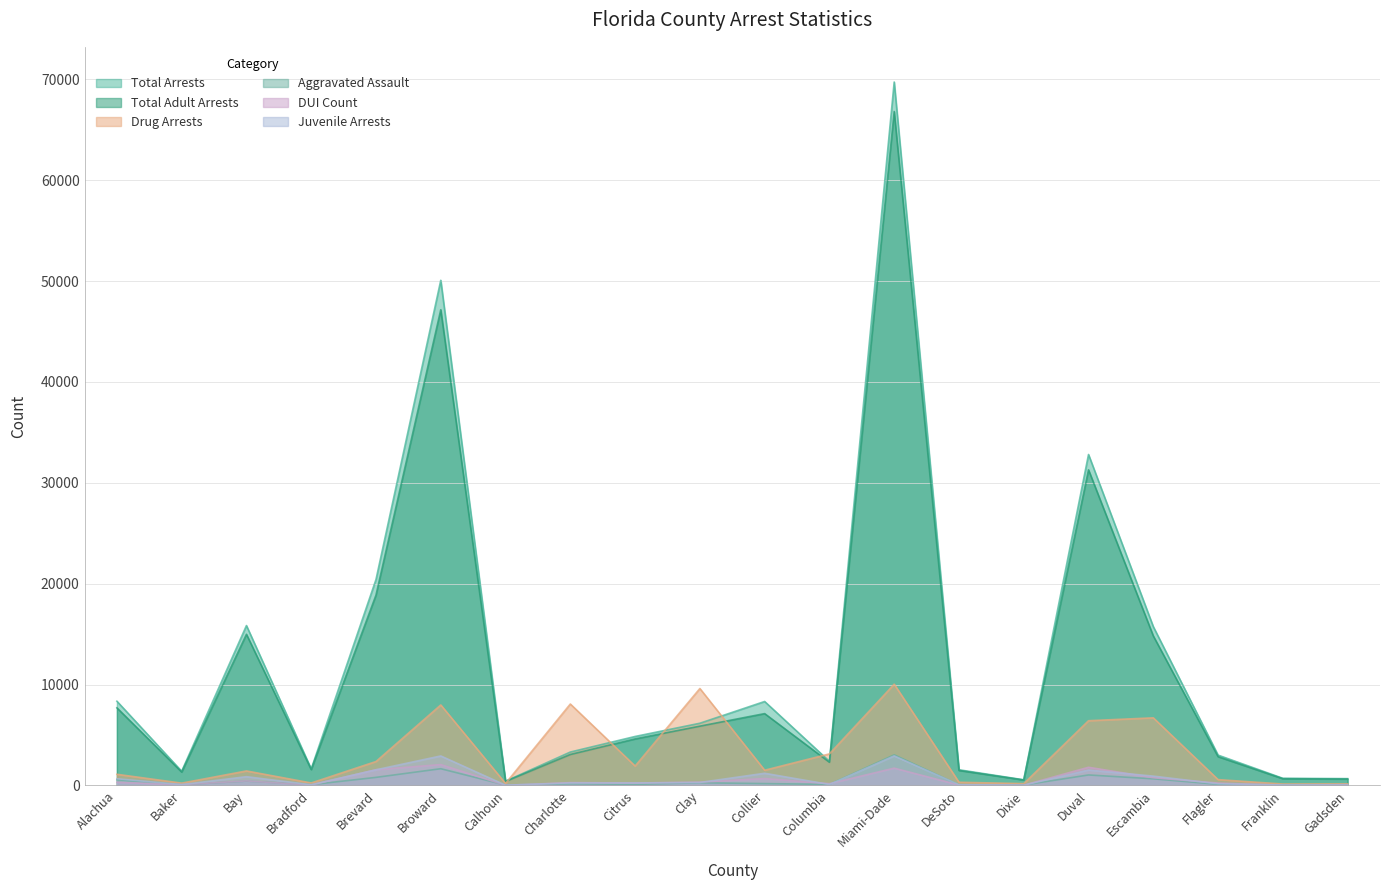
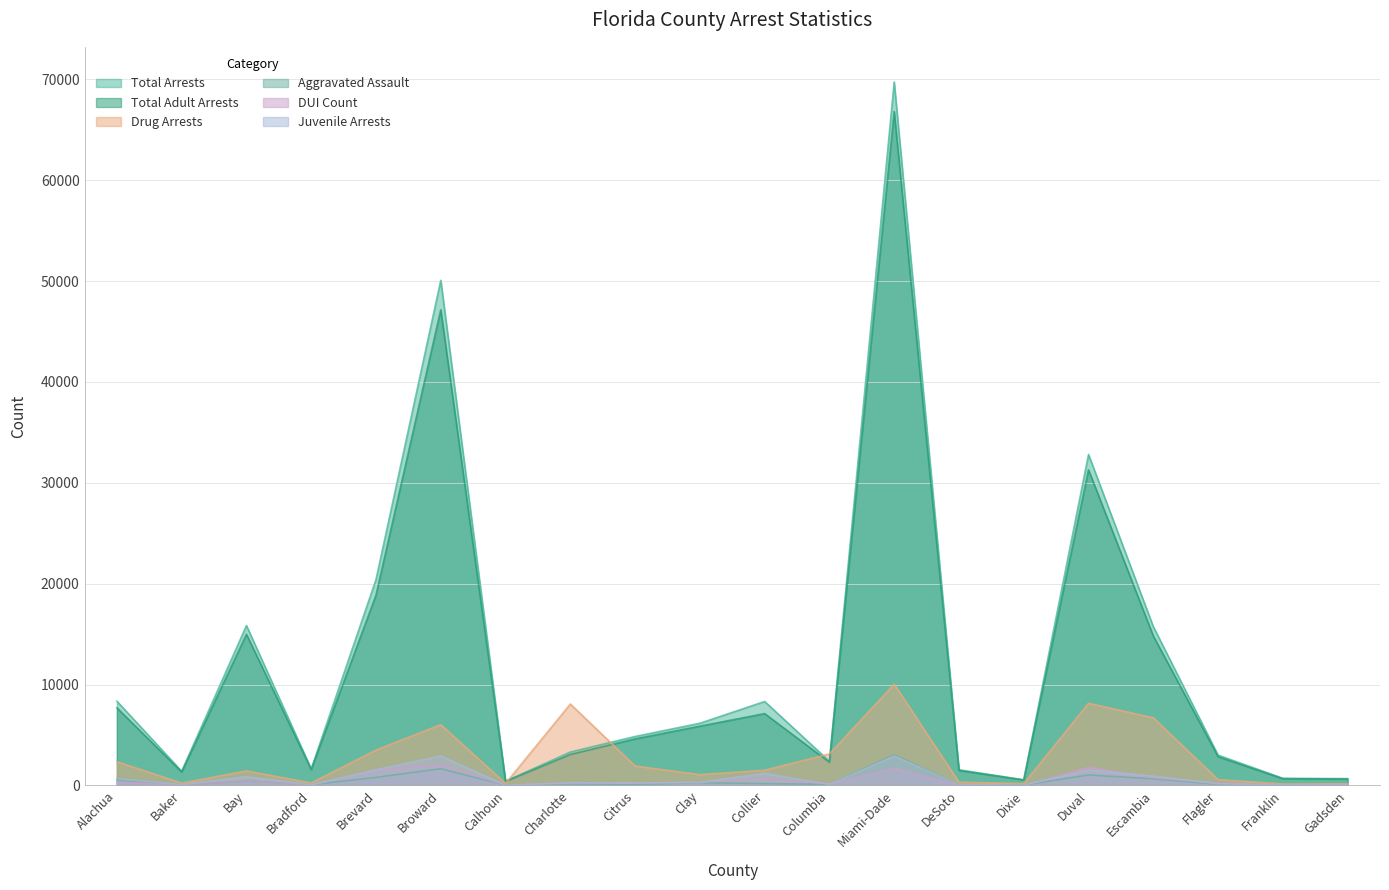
Drug Arrests, Alachua: 1100 -> 2300
Drug Arrests, Brevard: 2400 -> 3500
Drug Arrests, Broward: 8000 -> 6000
Drug Arrests, Clay: 9600 -> 1100
Drug Arrests, Duval: 6400 -> 8100
